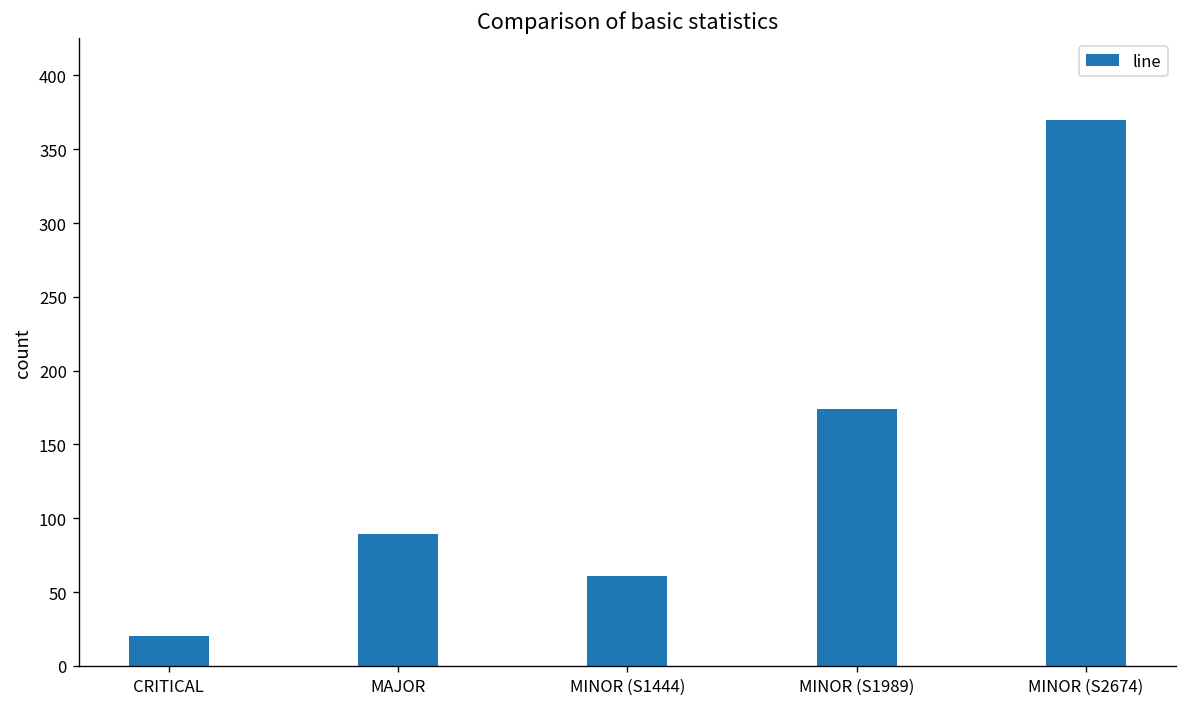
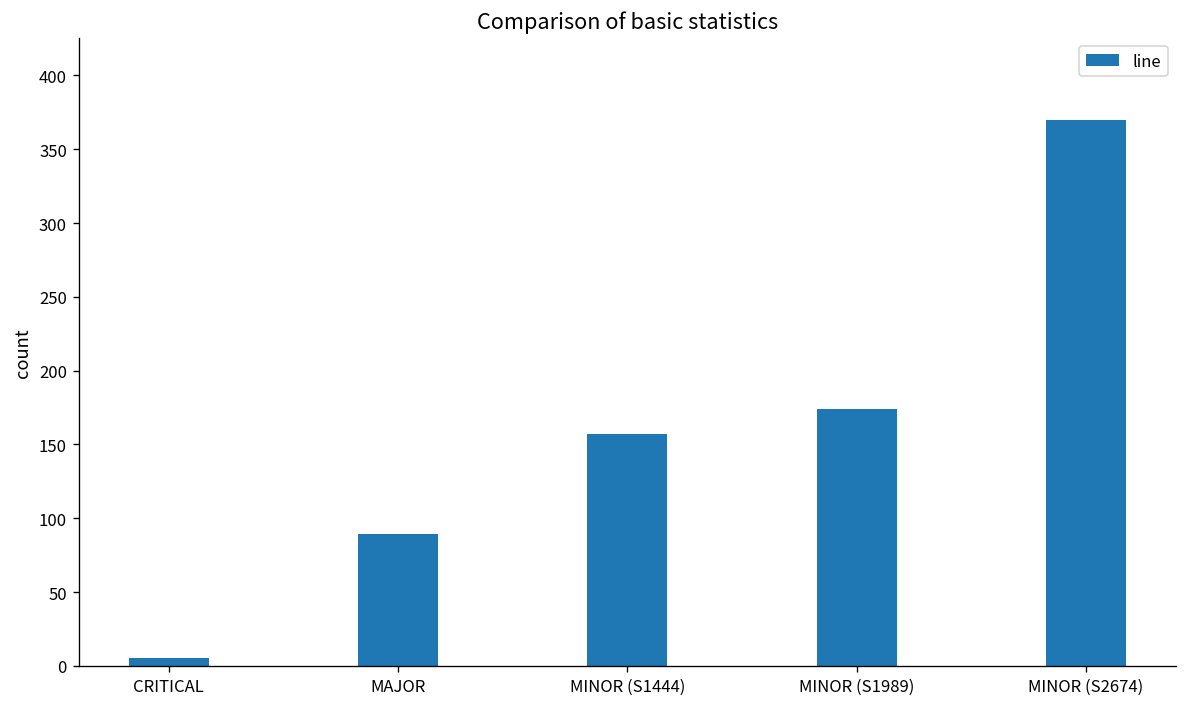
CRITICAL: 20 -> 5
MINOR (S1444): 61 -> 157
